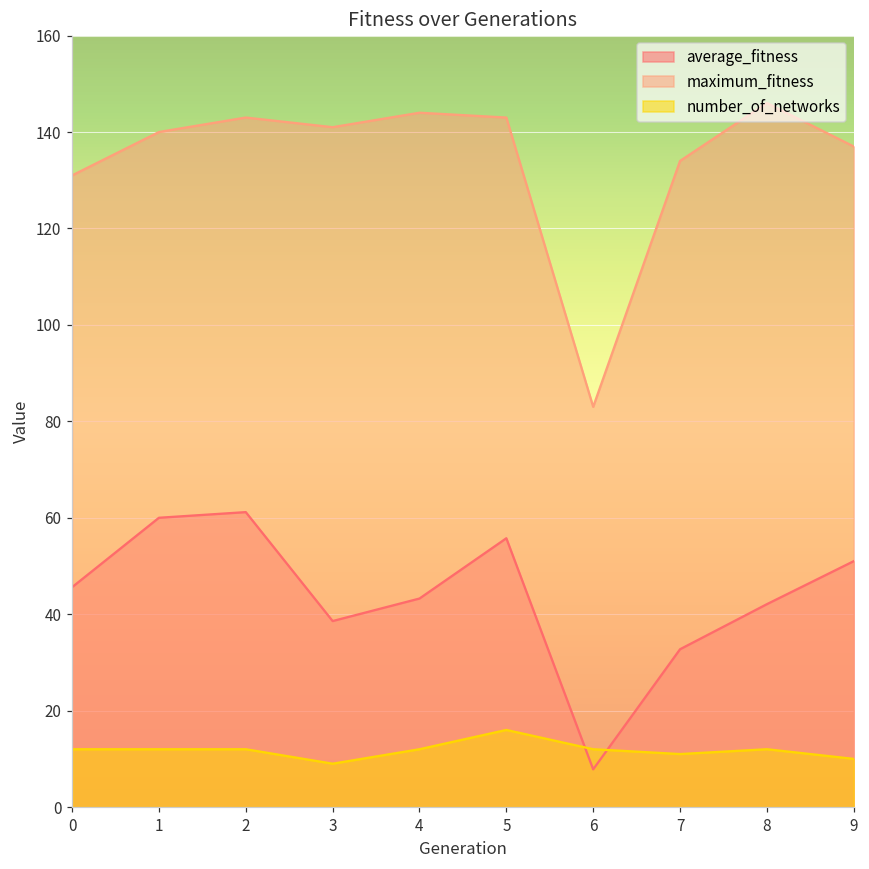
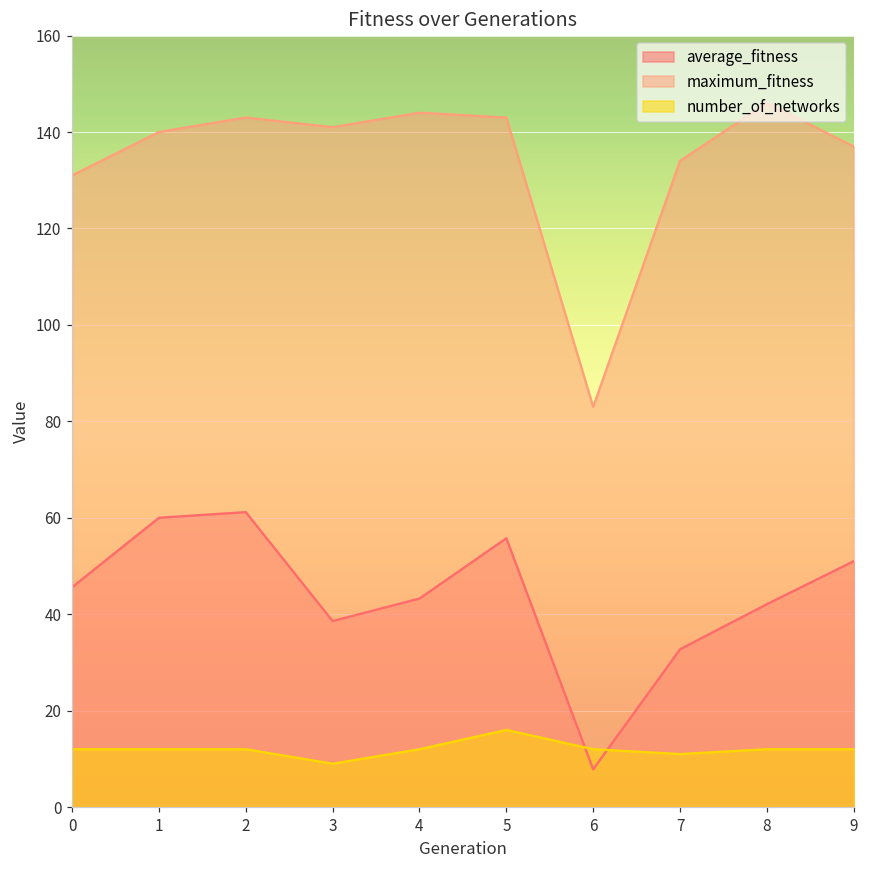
number_of_networks, 9: 10 -> 12
